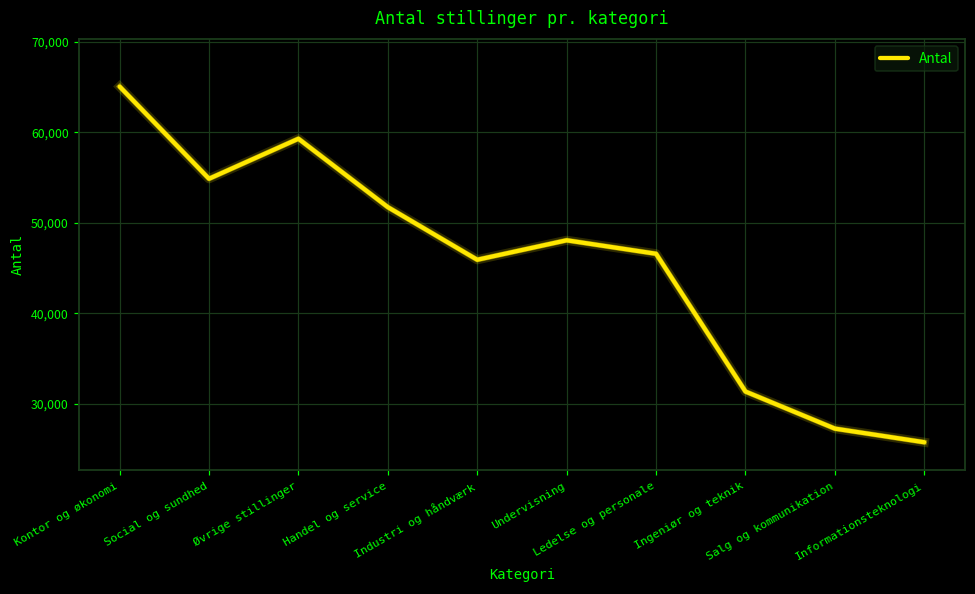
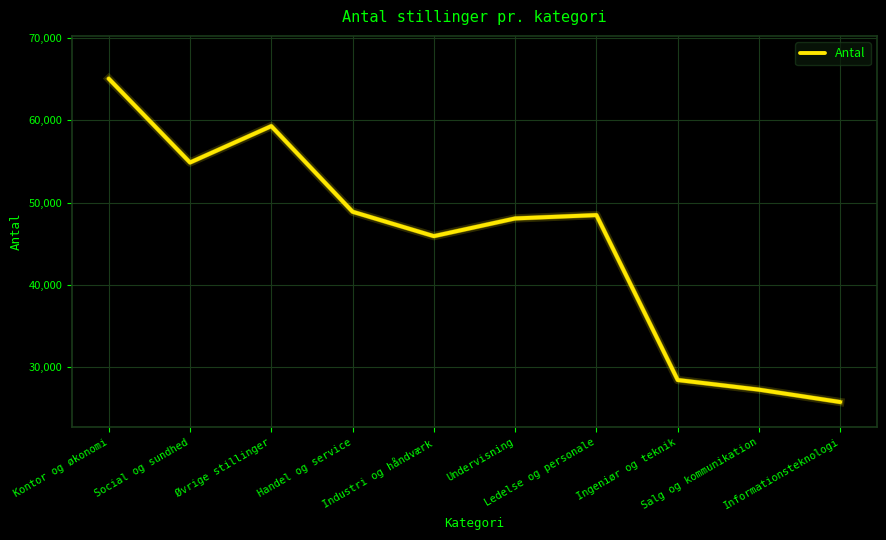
Handel og service: 52,000 -> 49,000
Ledelse og personale: 47,000 -> 48,000
Ingeniør og teknik: 31,000 -> 28,000
